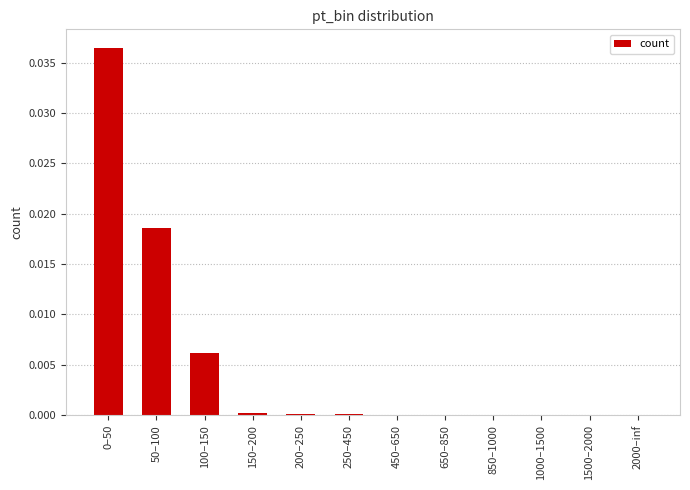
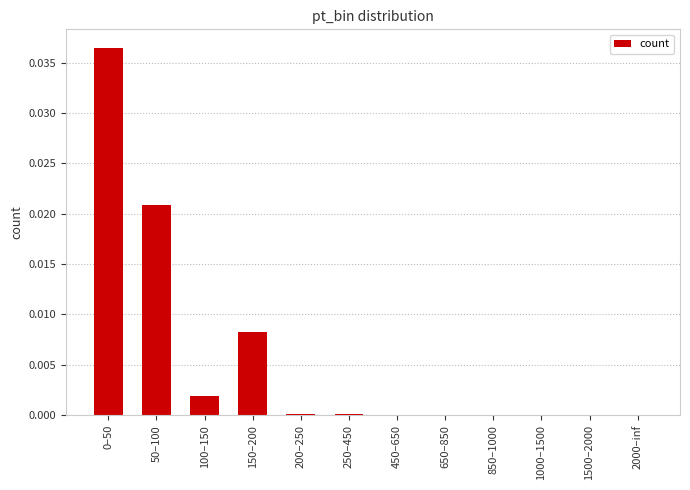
50–100: 0.0186 -> 0.0209
100–150: 0.0062 -> 0.0019
150–200: 0.0002 -> 0.0083
